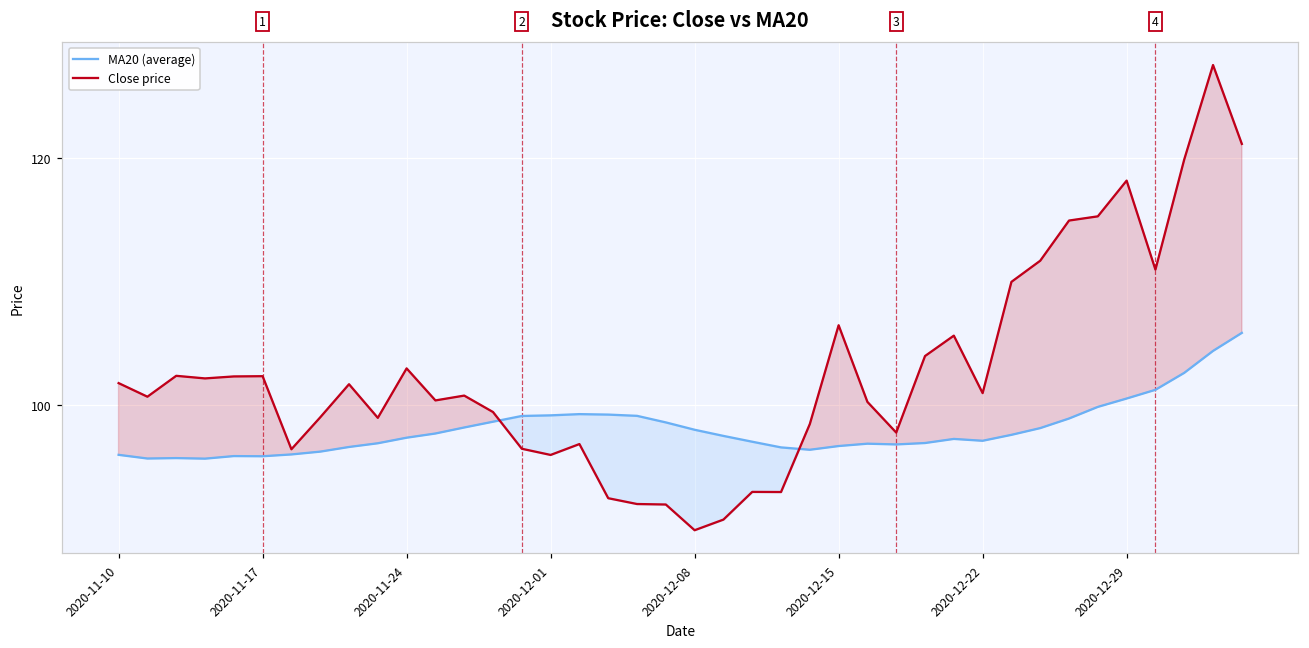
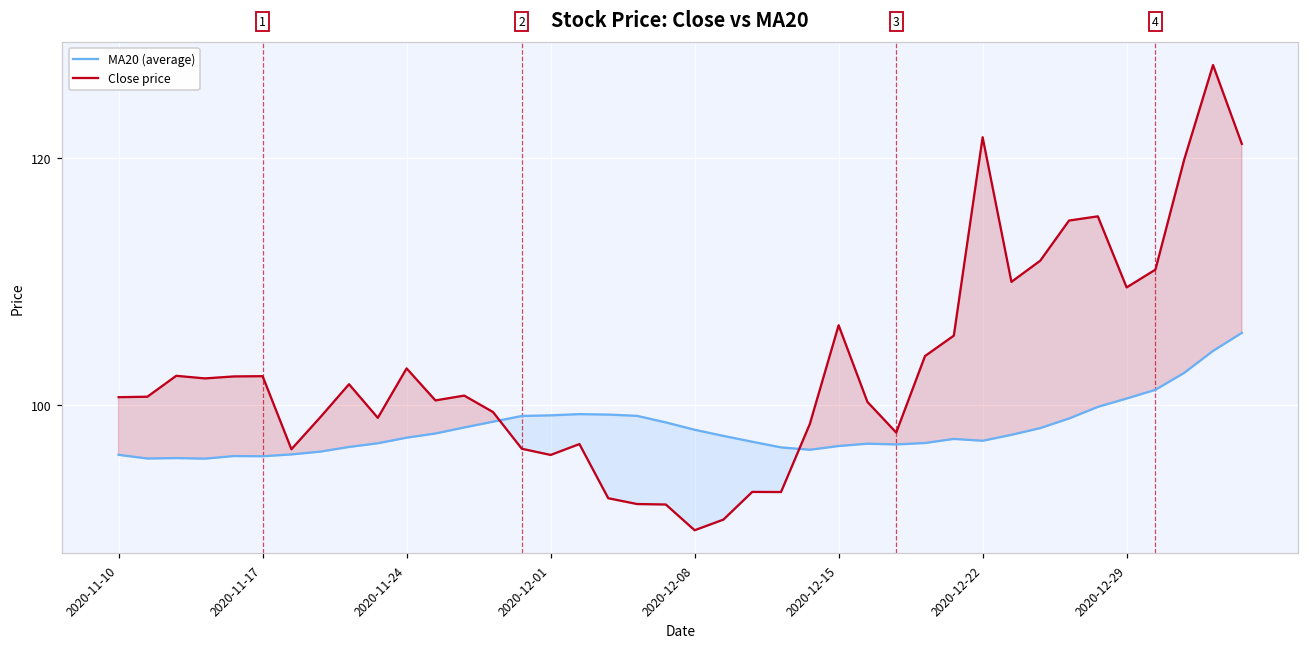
Close price, 2020-11-10: 101.8 -> 100.7
Close price, 2020-12-22: 101.0 -> 121.7
Close price, 2020-12-29: 118.2 -> 109.6
